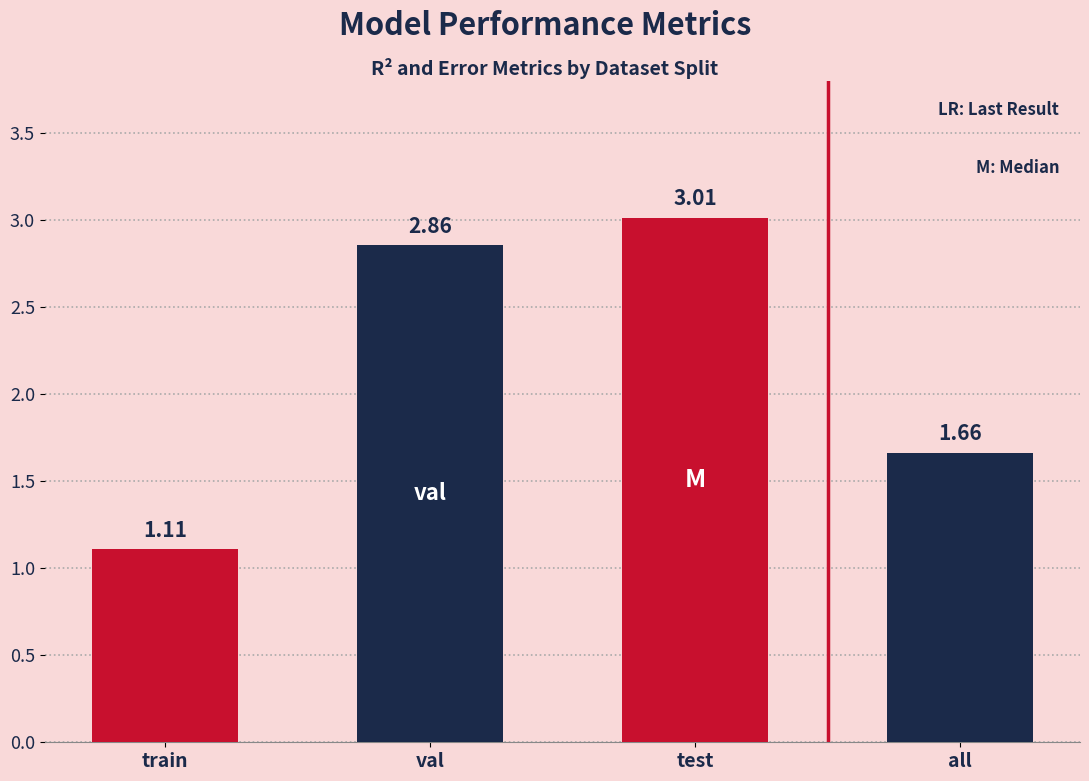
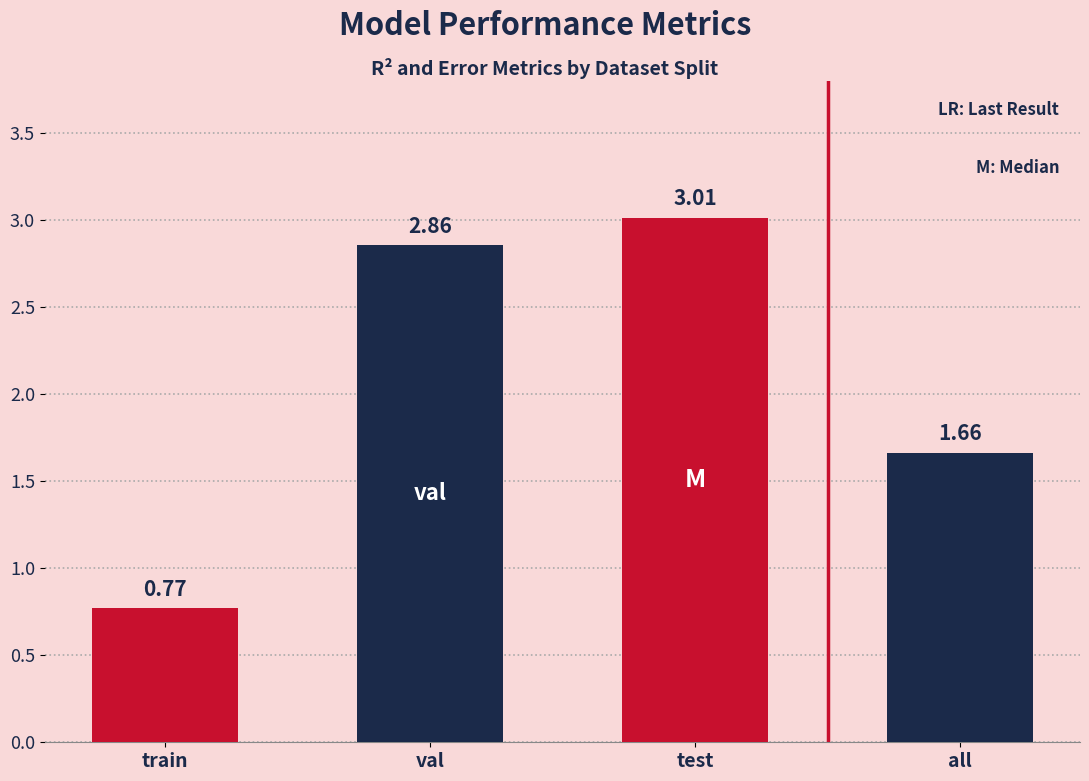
train: 1.11 -> 0.77
